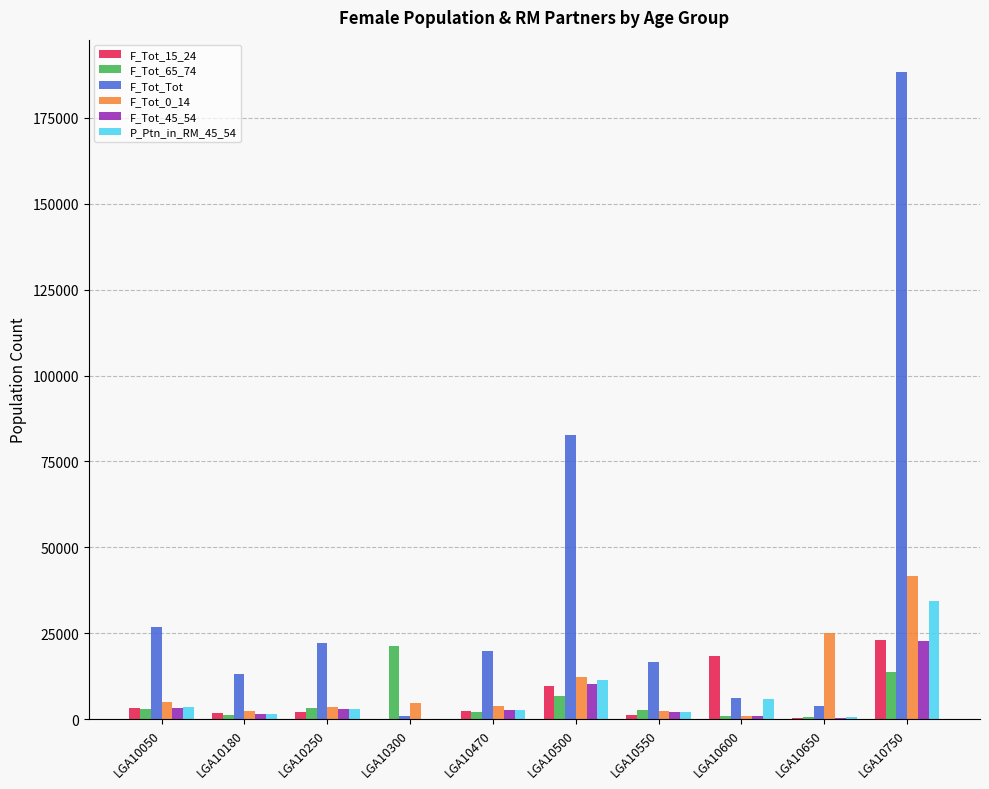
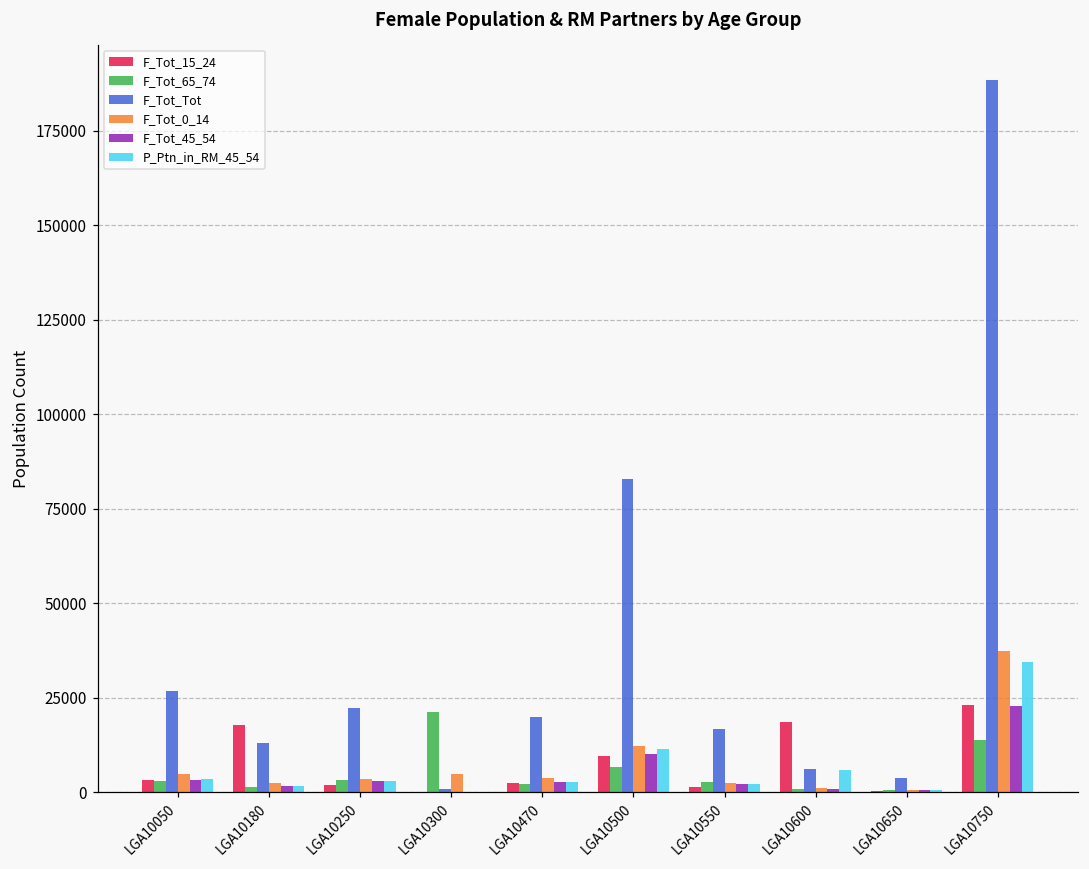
F_Tot_15_24, LGA10180: 2000 -> 18000
F_Tot_0_14, LGA10650: 25000 -> 1000
F_Tot_0_14, LGA10750: 42000 -> 37000
